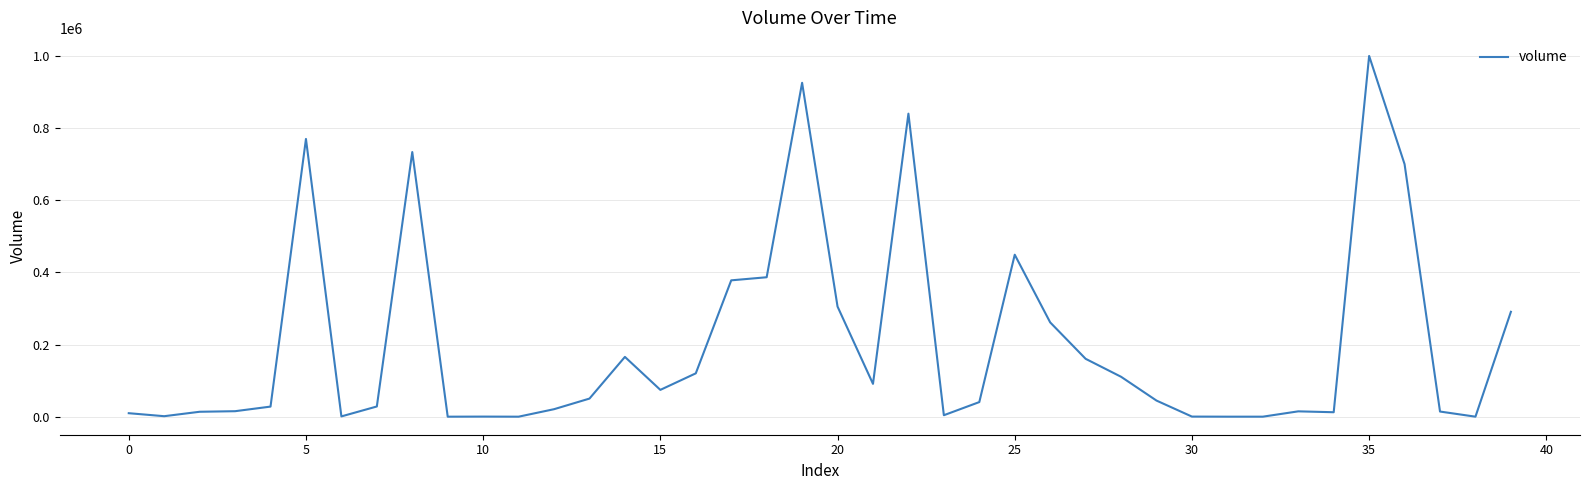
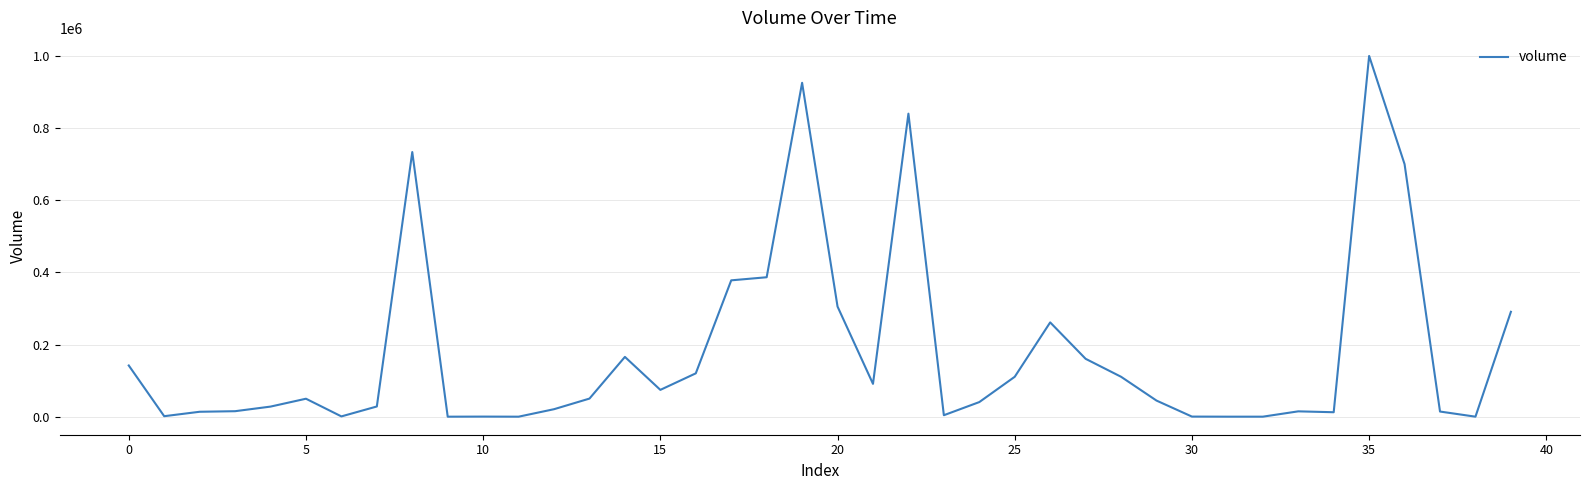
0: 10000 -> 140000
5: 770000 -> 50000
25: 450000 -> 110000
